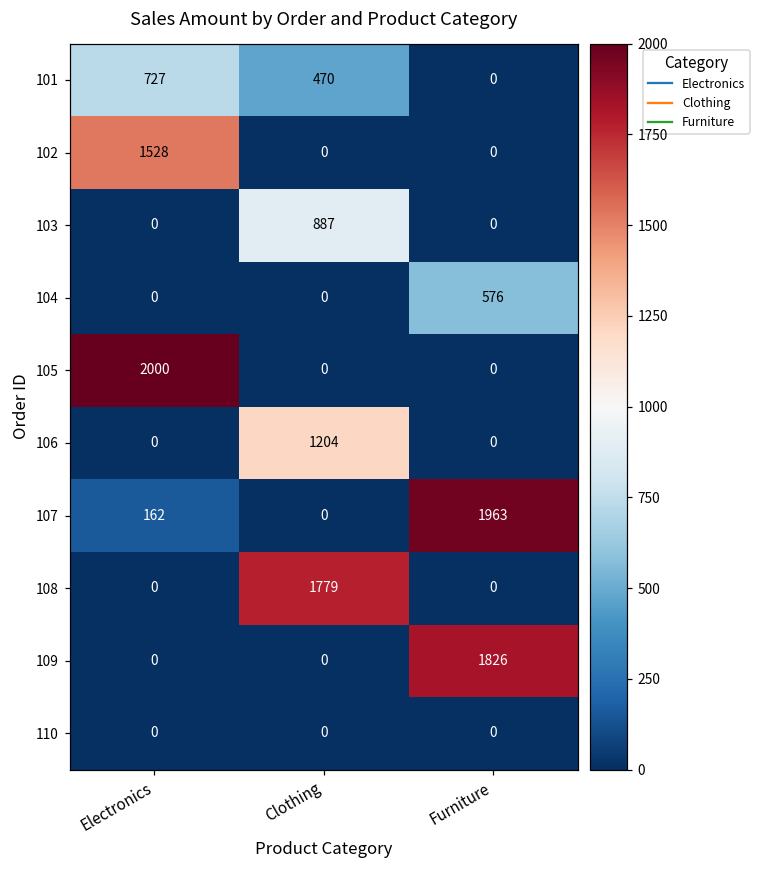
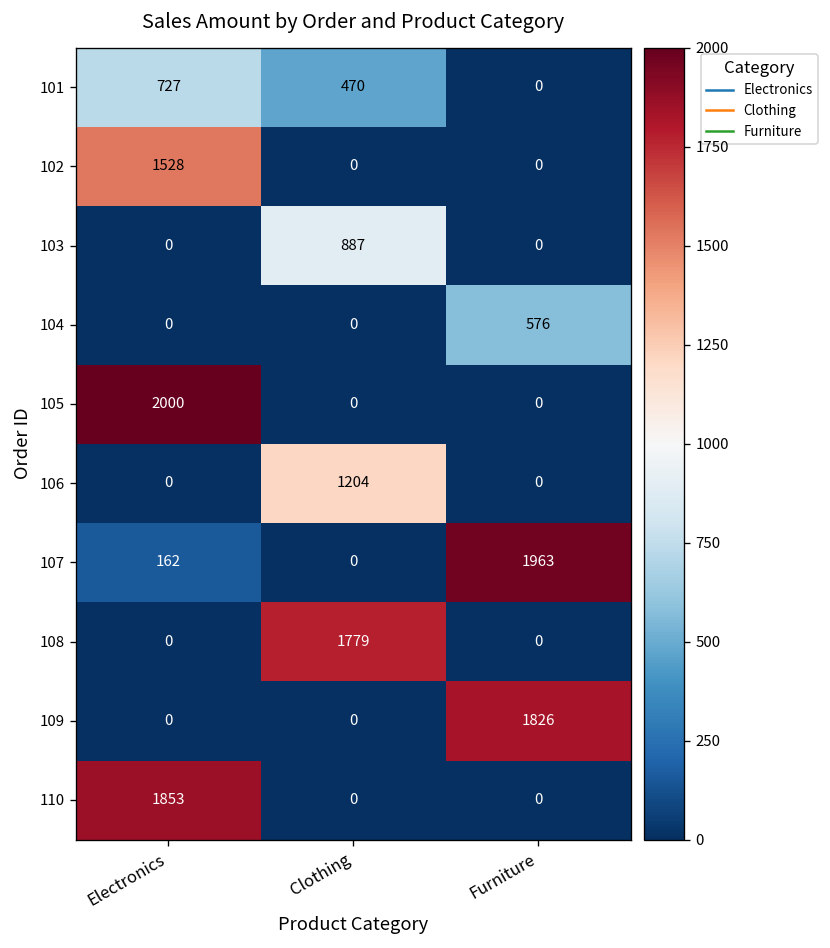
110, Electronics: 0 -> 1853
